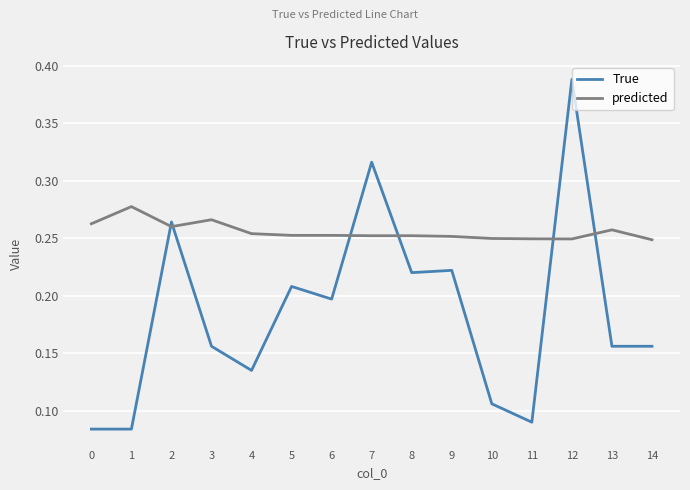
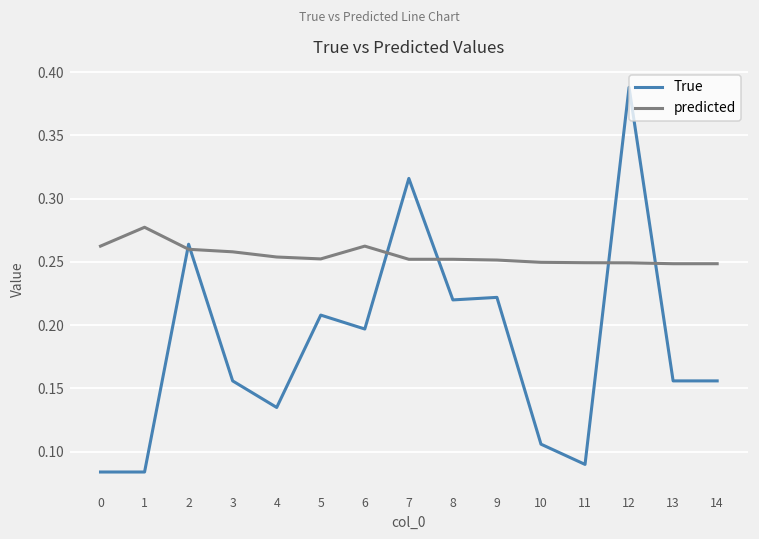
predicted, 3: 0.266 -> 0.258
predicted, 6: 0.252 -> 0.263
predicted, 13: 0.257 -> 0.249
